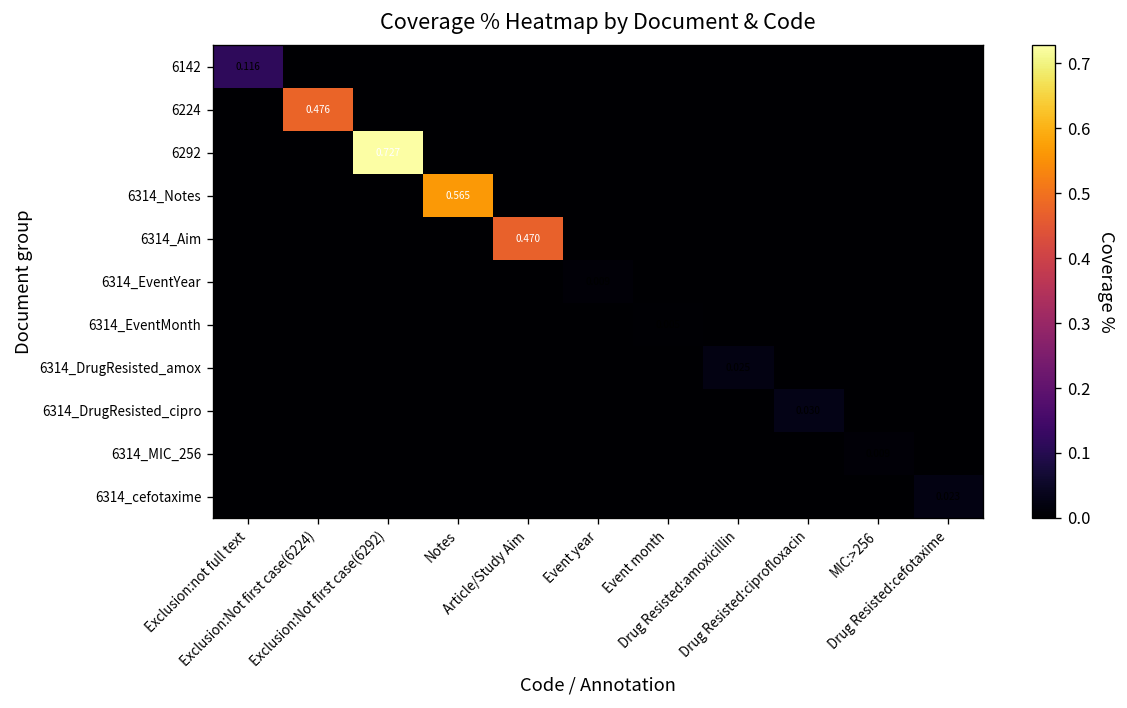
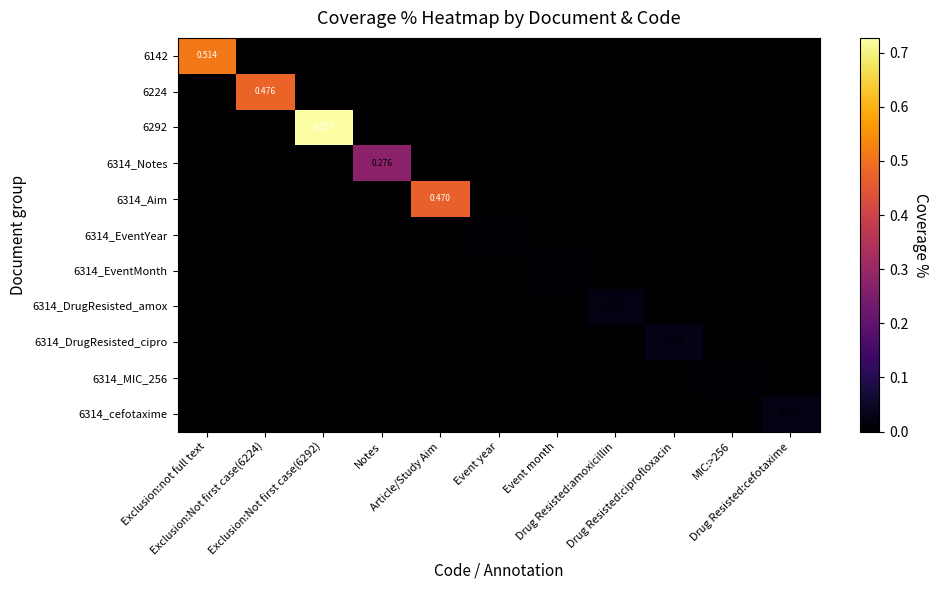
6142, Exclusion:not full text: 0.116 -> 0.514
6314_Notes, Notes: 0.565 -> 0.276
